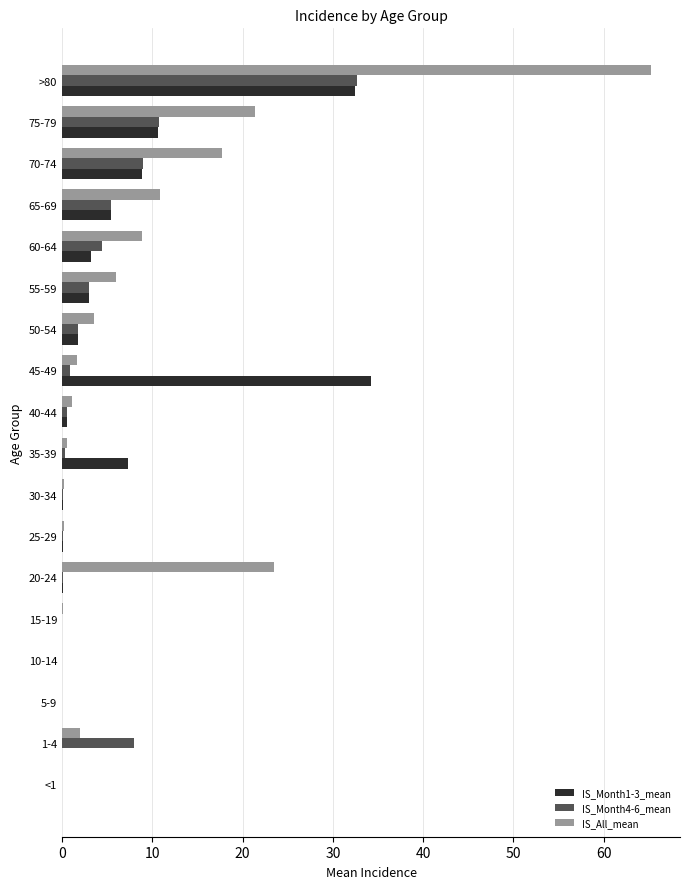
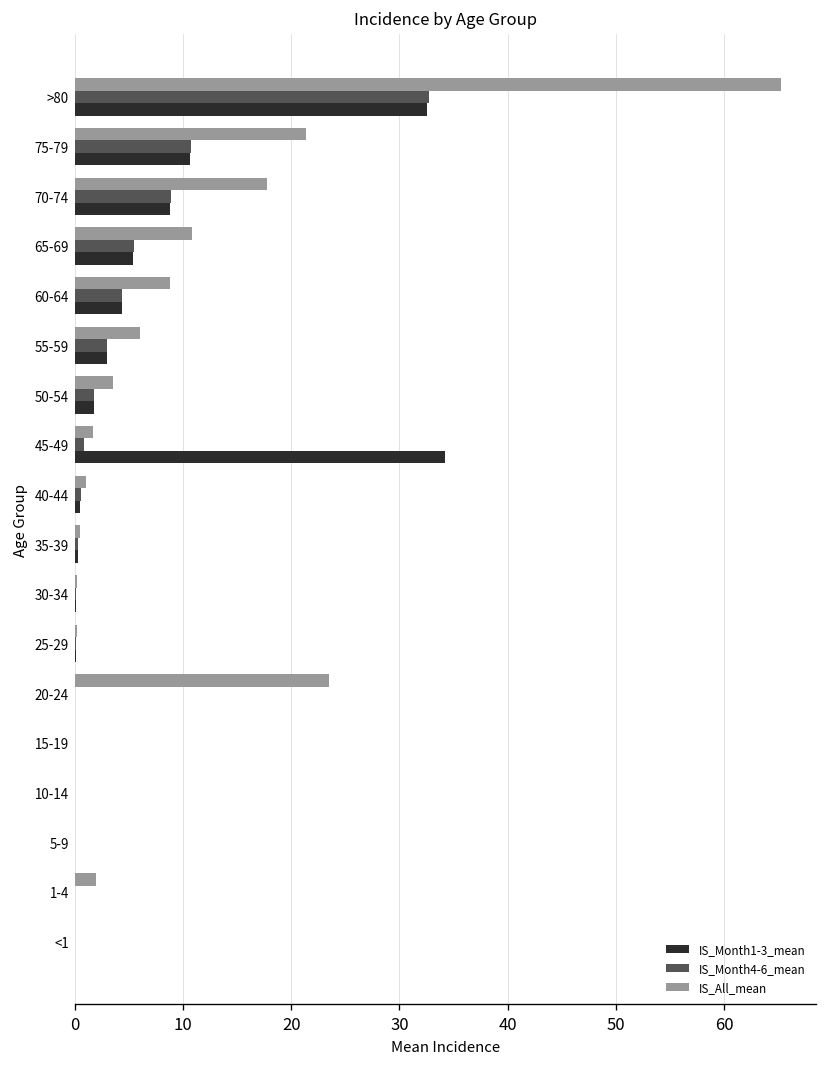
IS_Month1-3_mean, 60-64: 3 -> 4
IS_Month1-3_mean, 35-39: 7 -> 0
IS_Month4-6_mean, 1-4: 8 -> 0
